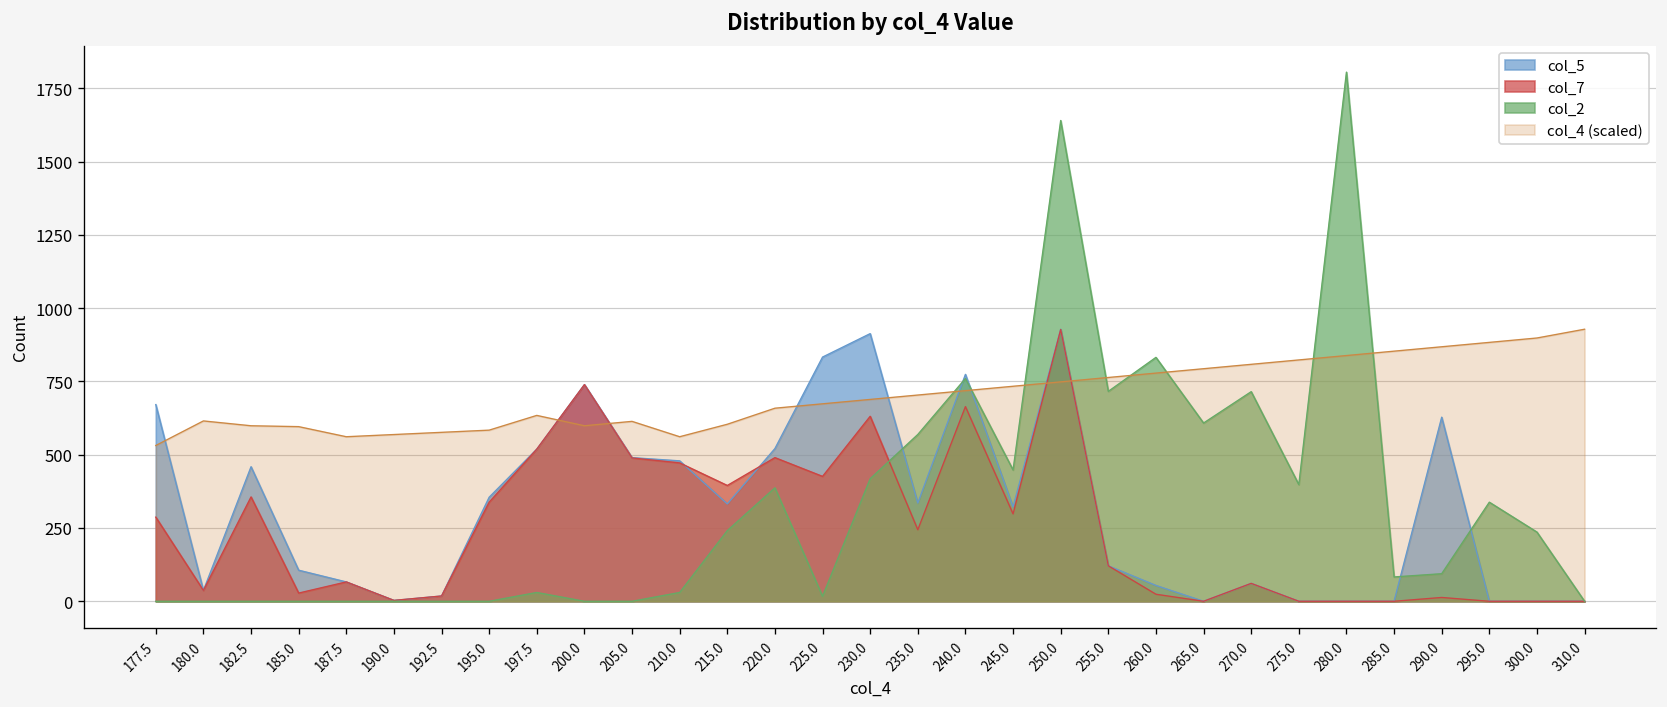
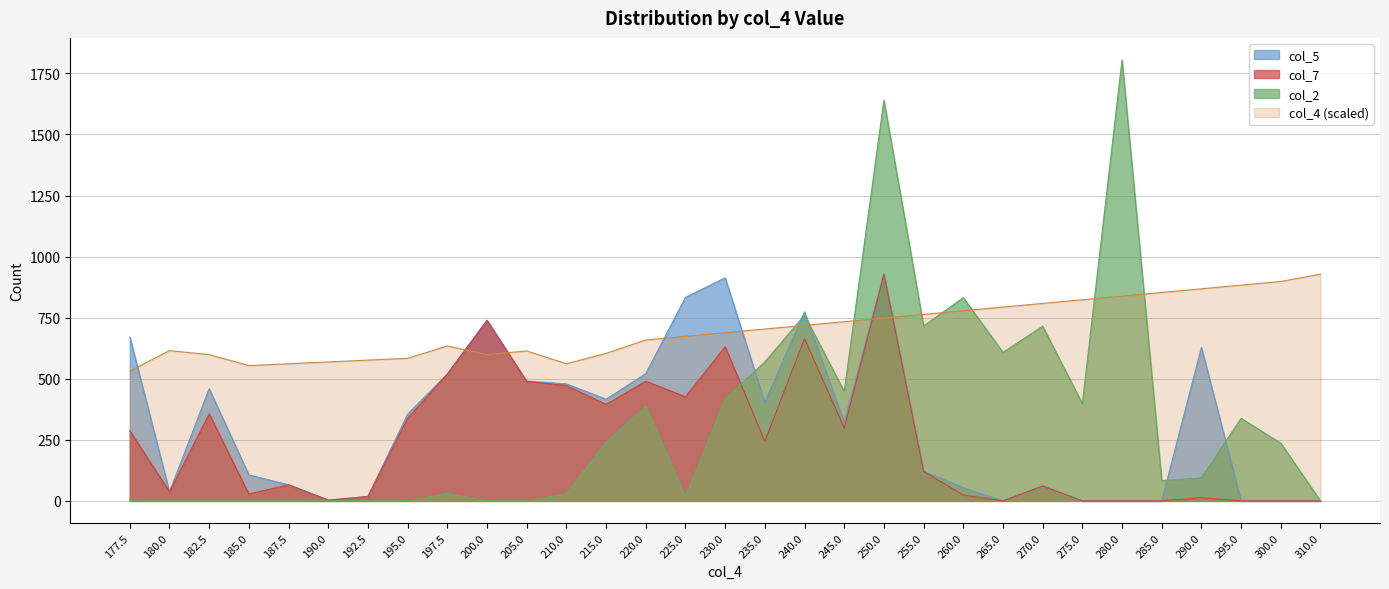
col_4 (scaled), 185.0: 600 -> 550
col_5, 215.0: 330 -> 420
col_5, 235.0: 340 -> 400
